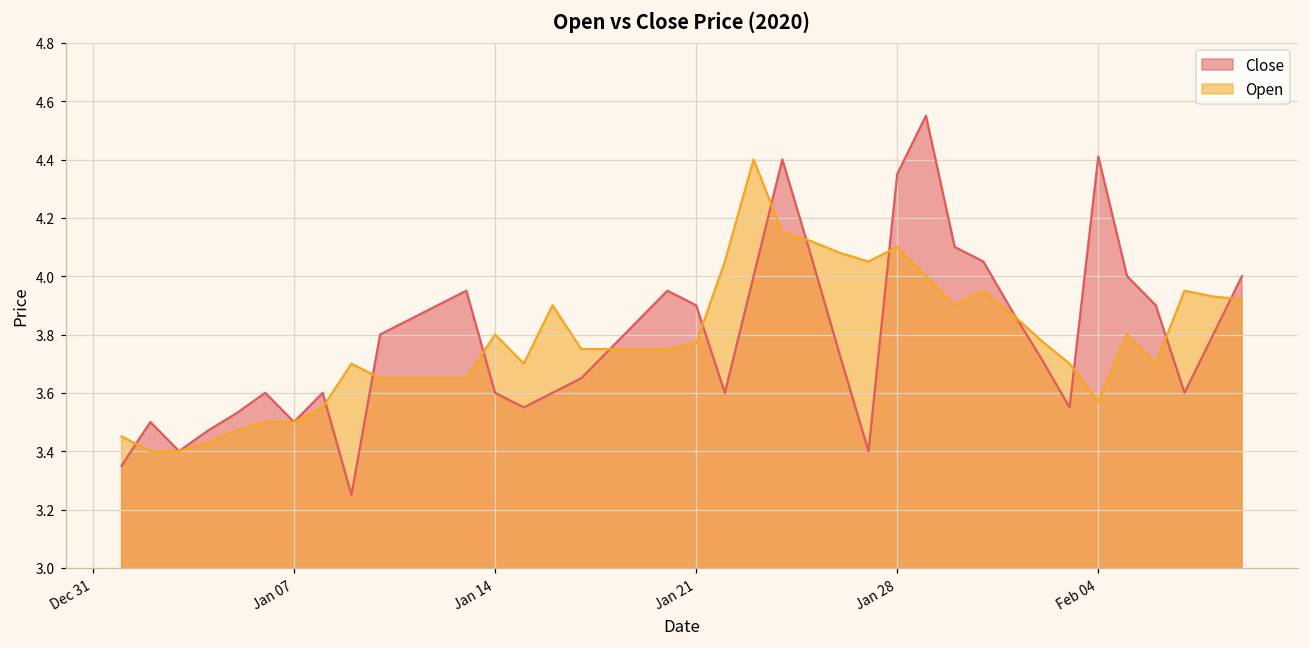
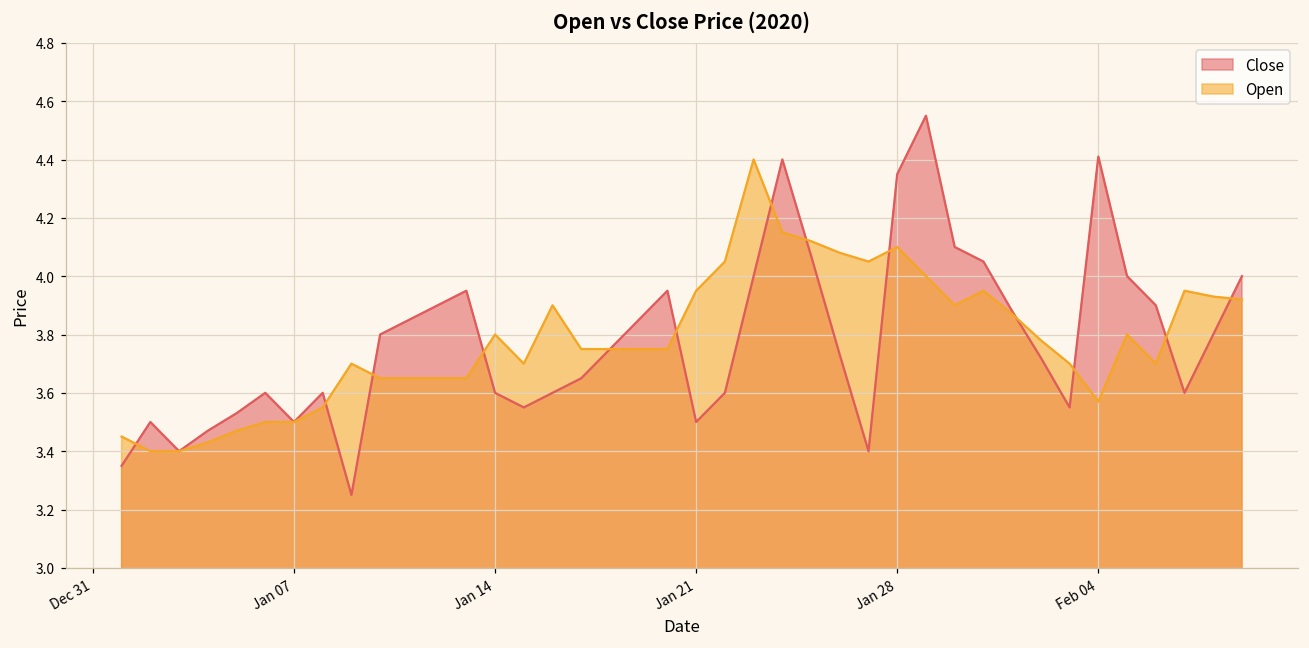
Close, Jan 21: 3.9 -> 3.5
Open, Jan 21: 3.77 -> 3.95
